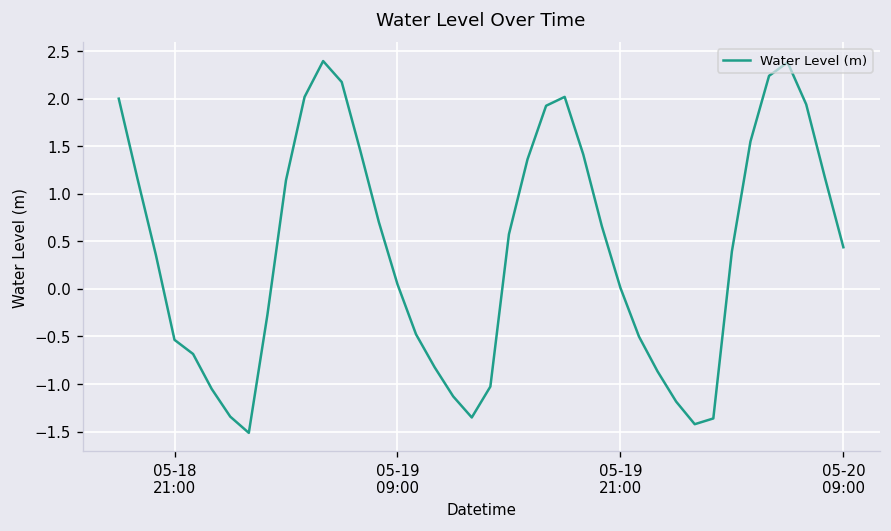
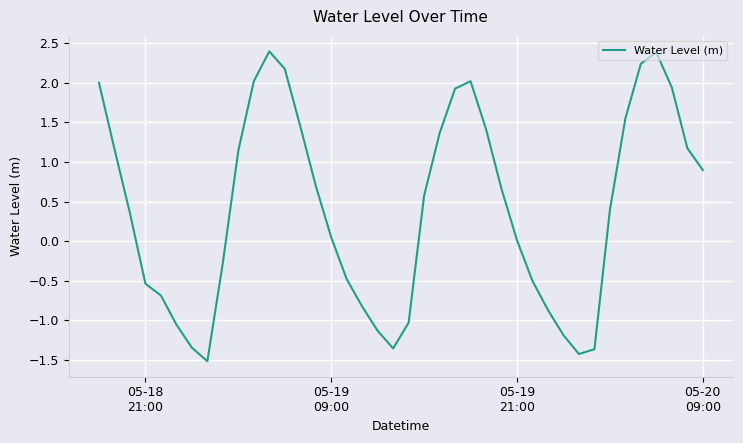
05-20 09:00: 0.4 -> 0.9
